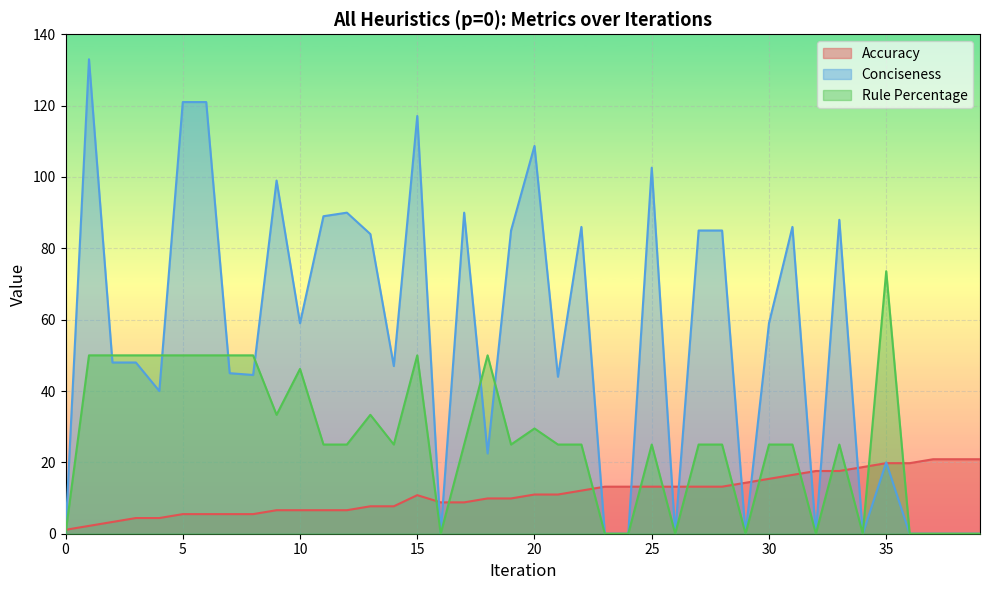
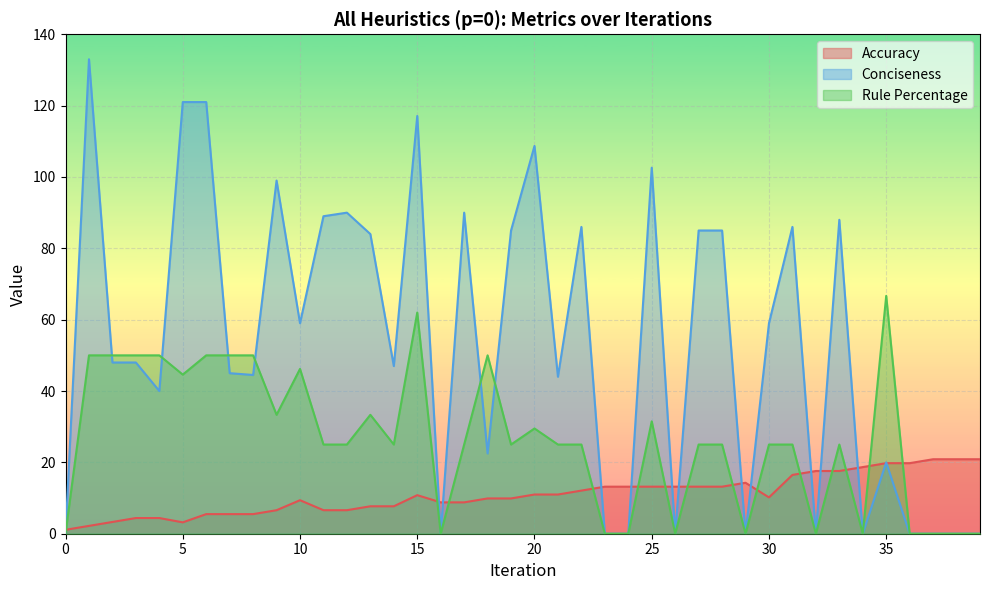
Accuracy, 5: 5 -> 3
Rule Percentage, 5: 50 -> 45
Accuracy, 10: 7 -> 9
Rule Percentage, 15: 50 -> 62
Rule Percentage, 25: 25 -> 32
Accuracy, 30: 15 -> 10
Rule Percentage, 35: 74 -> 67
